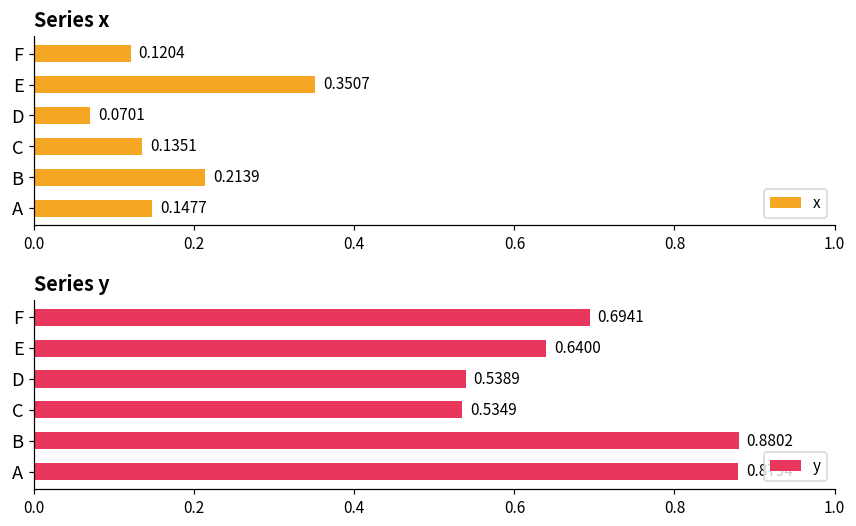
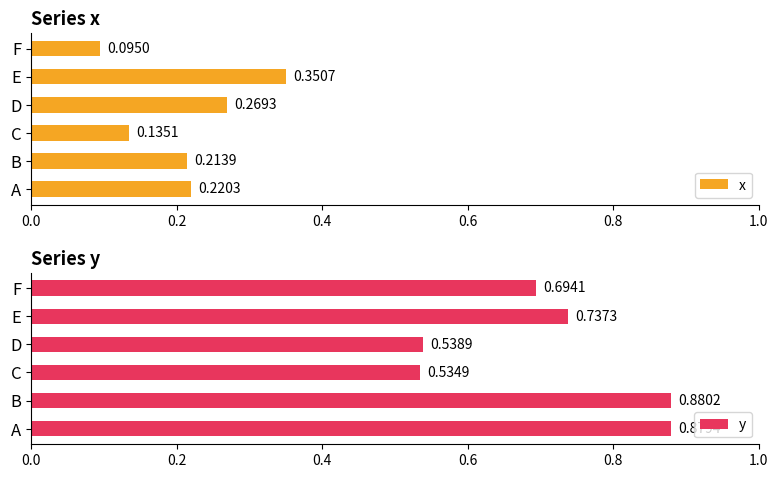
Series x, F: 0.1204 -> 0.0950
Series x, D: 0.0701 -> 0.2693
Series x, A: 0.1477 -> 0.2203
Series y, E: 0.6400 -> 0.7373
